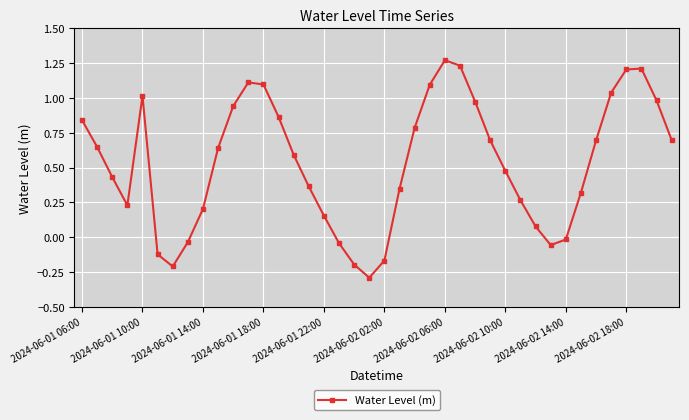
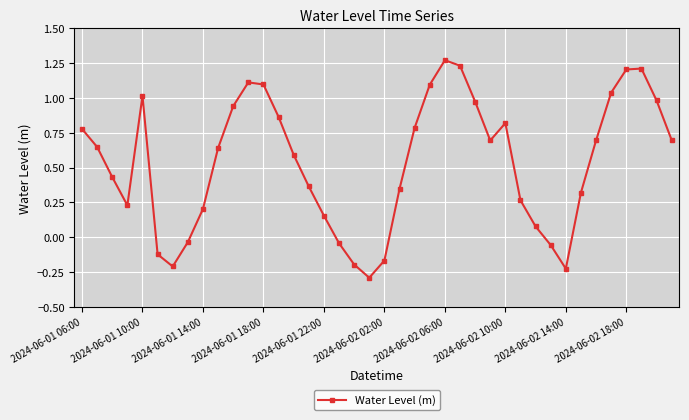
2024-06-01 06:00: 0.84 -> 0.78
2024-06-02 10:00: 0.48 -> 0.82
2024-06-02 14:00: -0.02 -> -0.23
